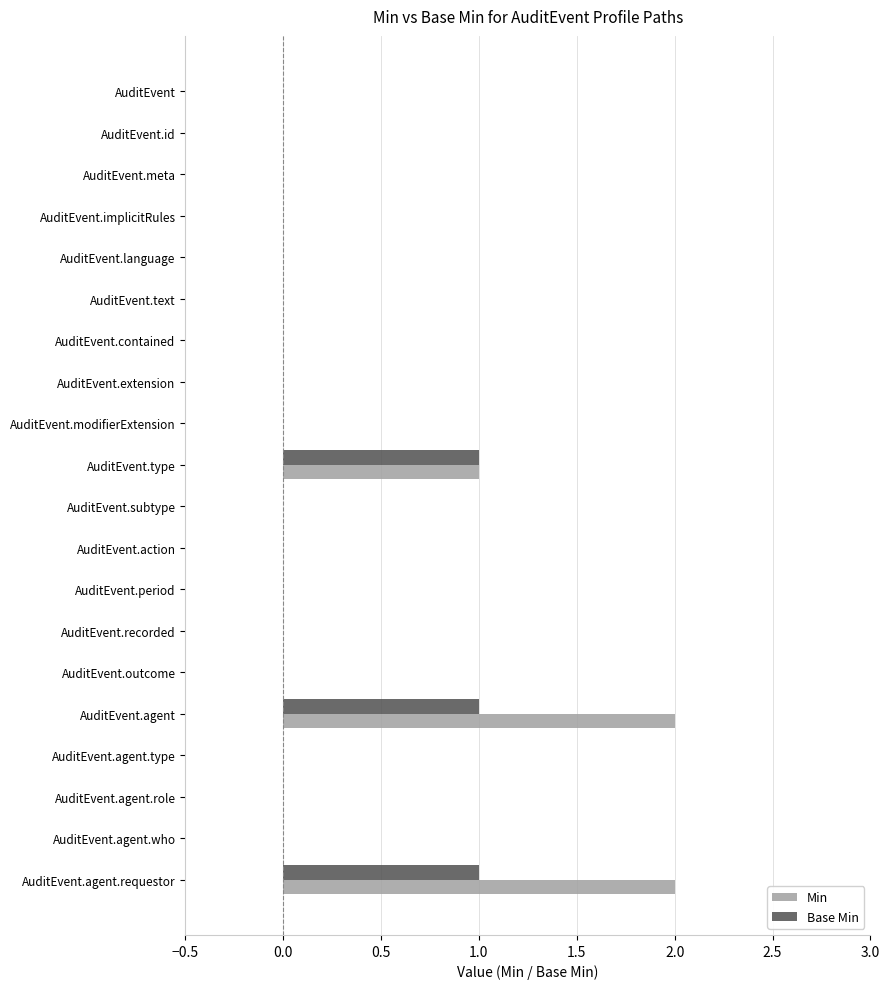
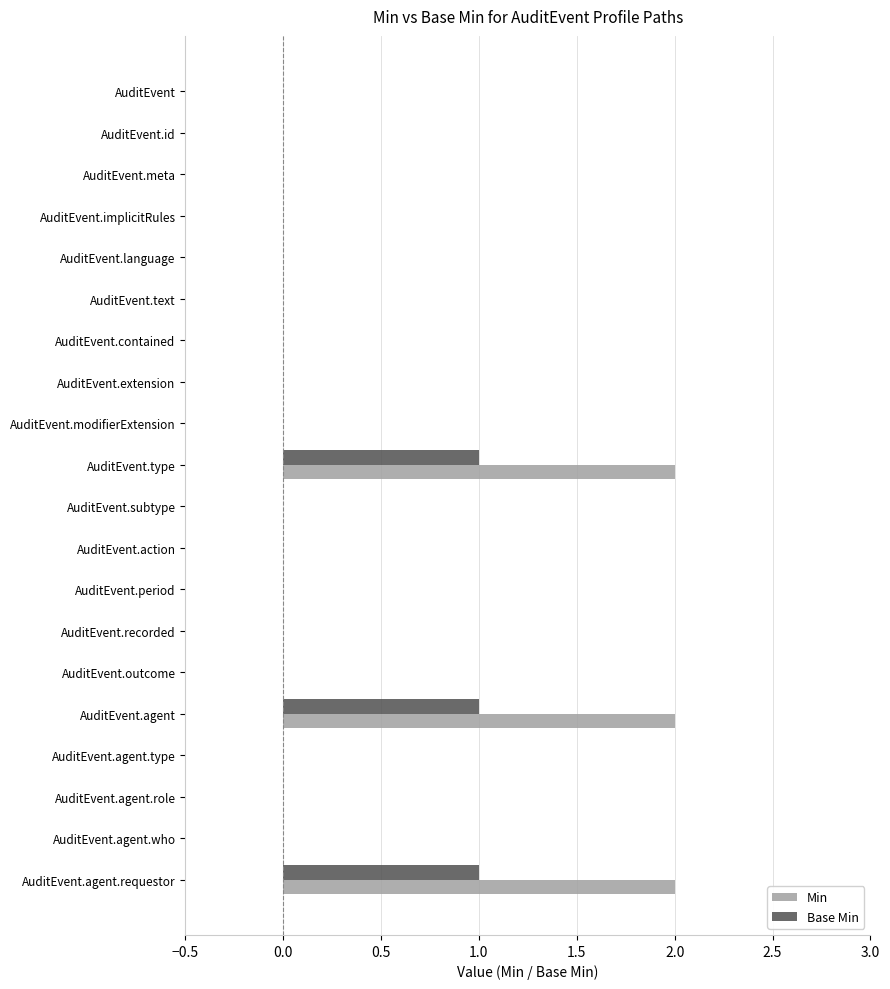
Min, AuditEvent.type: 1 -> 2
